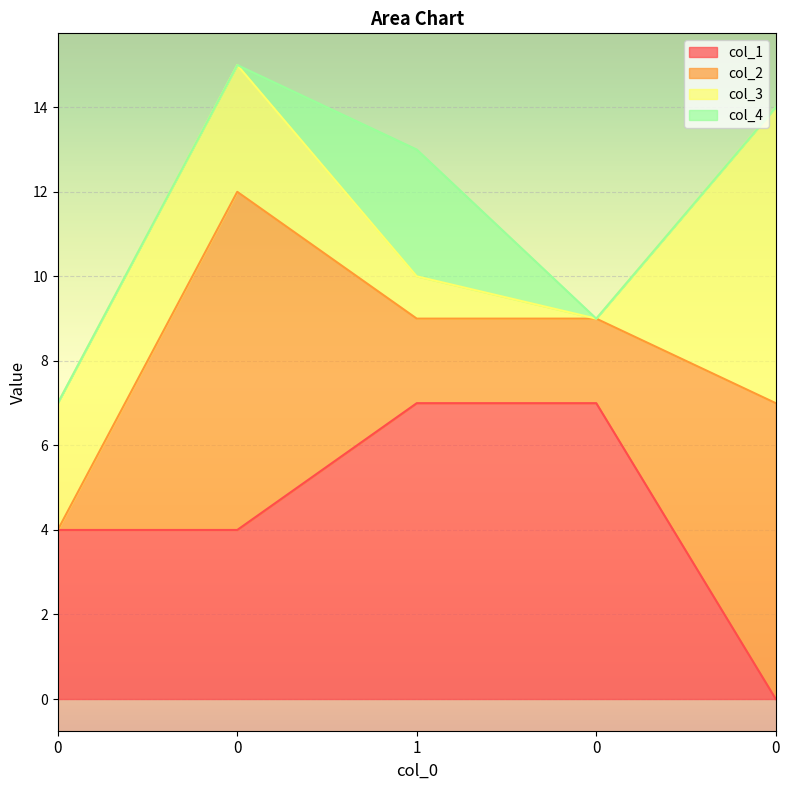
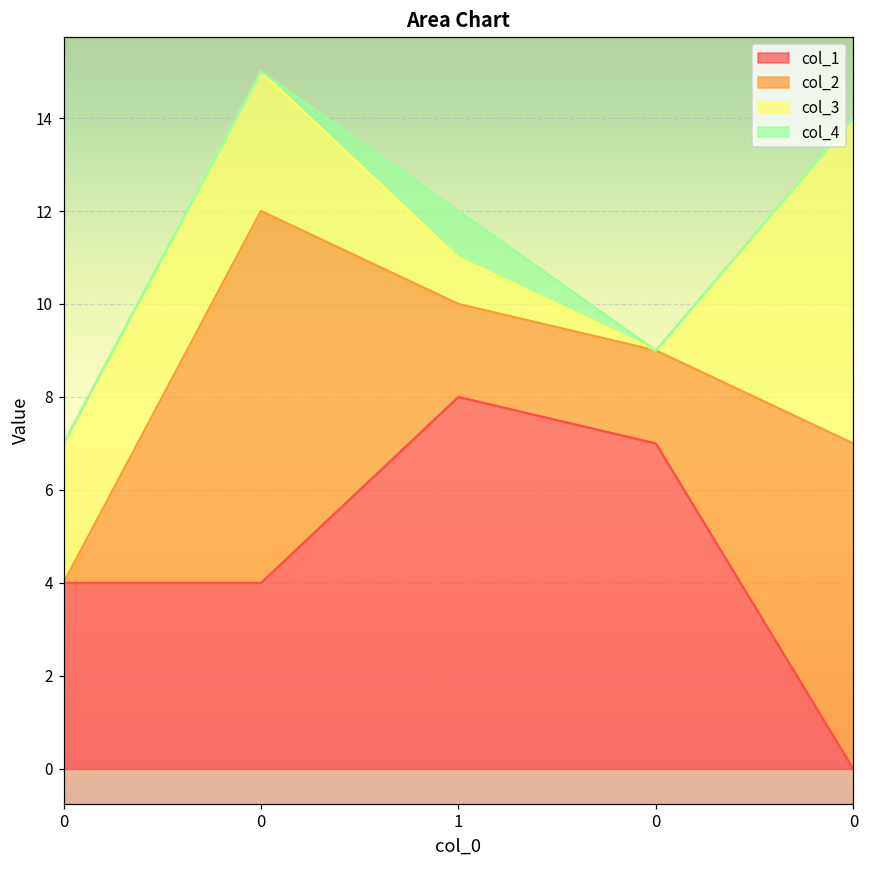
col_1, 1: 7 -> 8
col_4, 1: 3 -> 1
